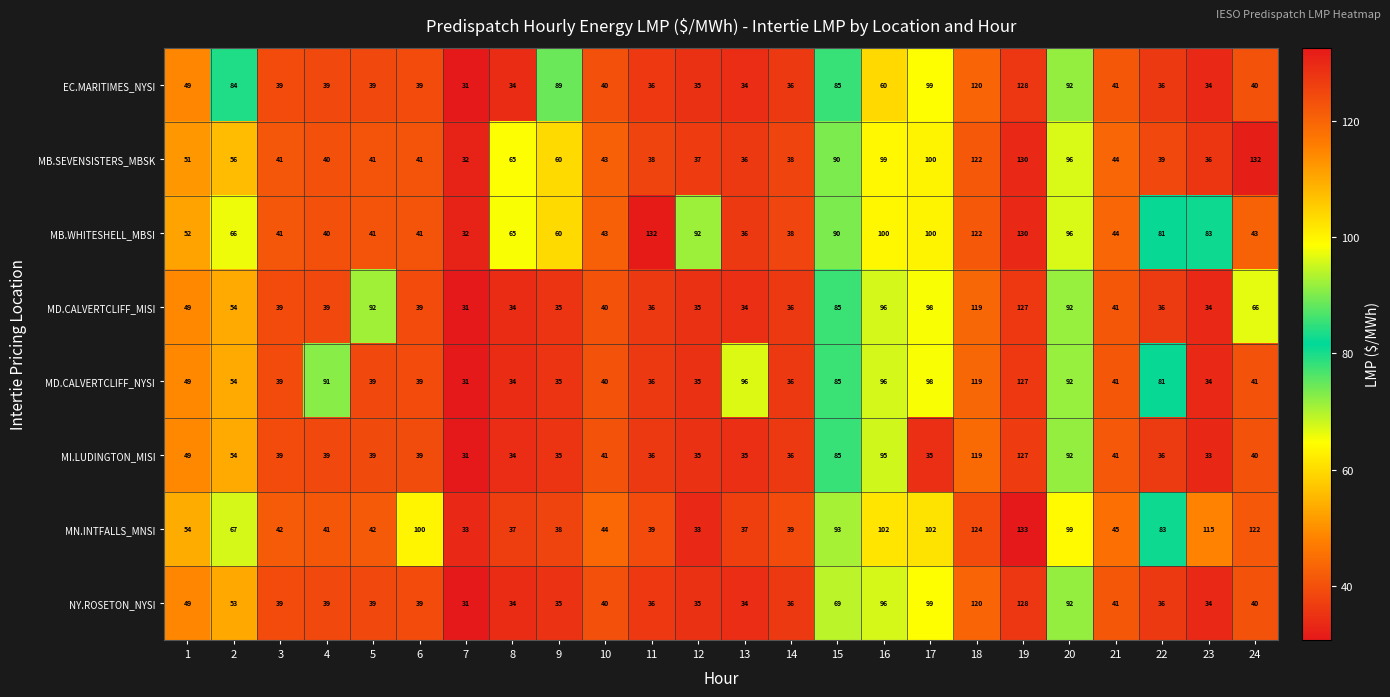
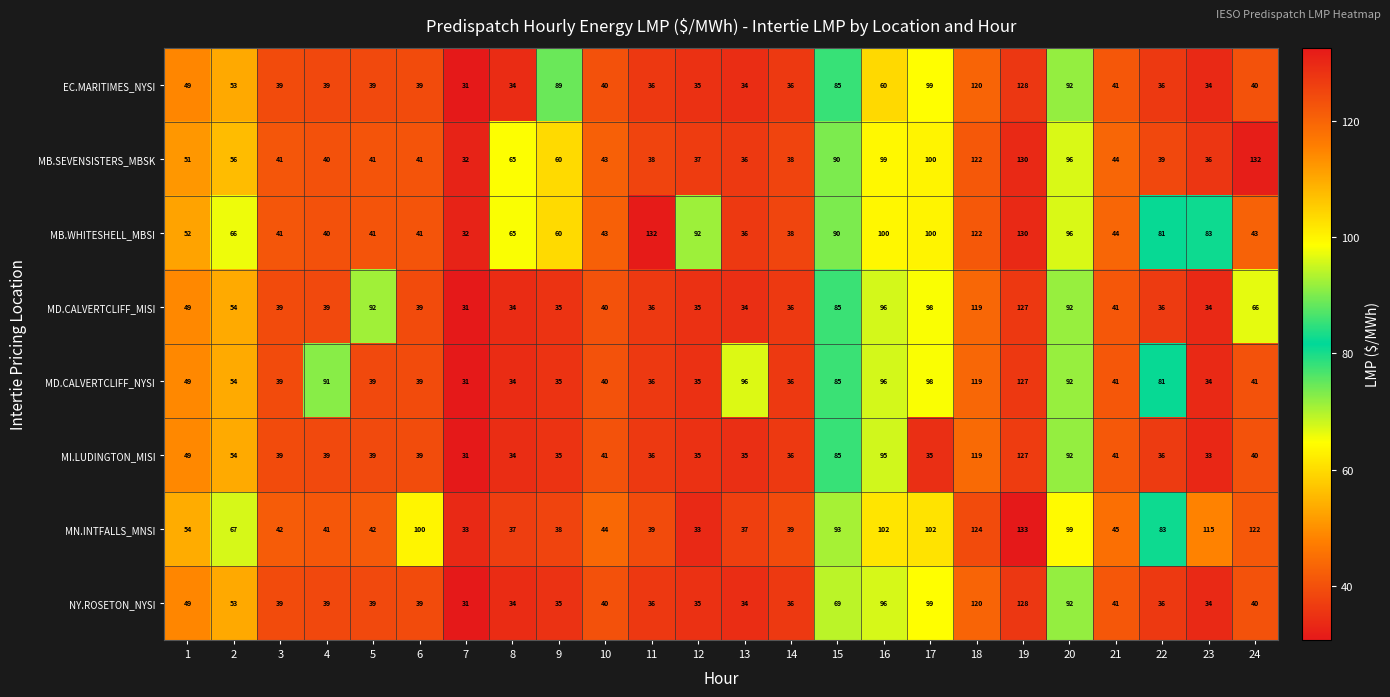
EC.MARITIMES_NYSI, 2: 84 -> 53
